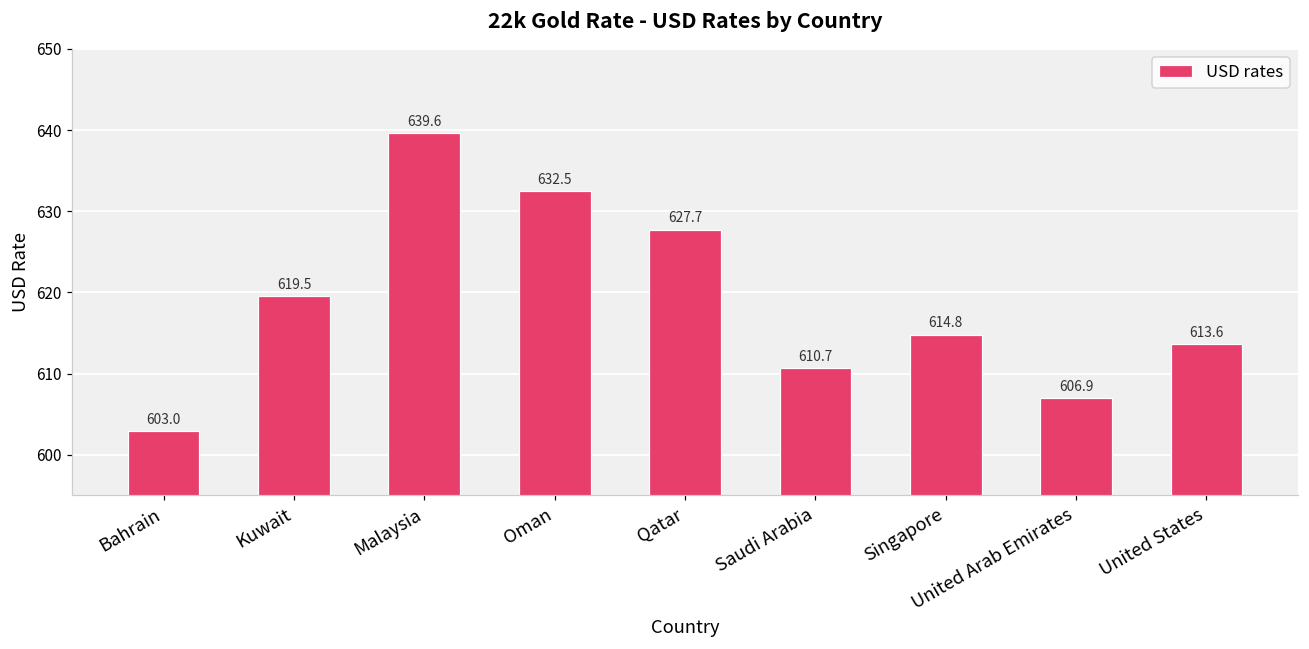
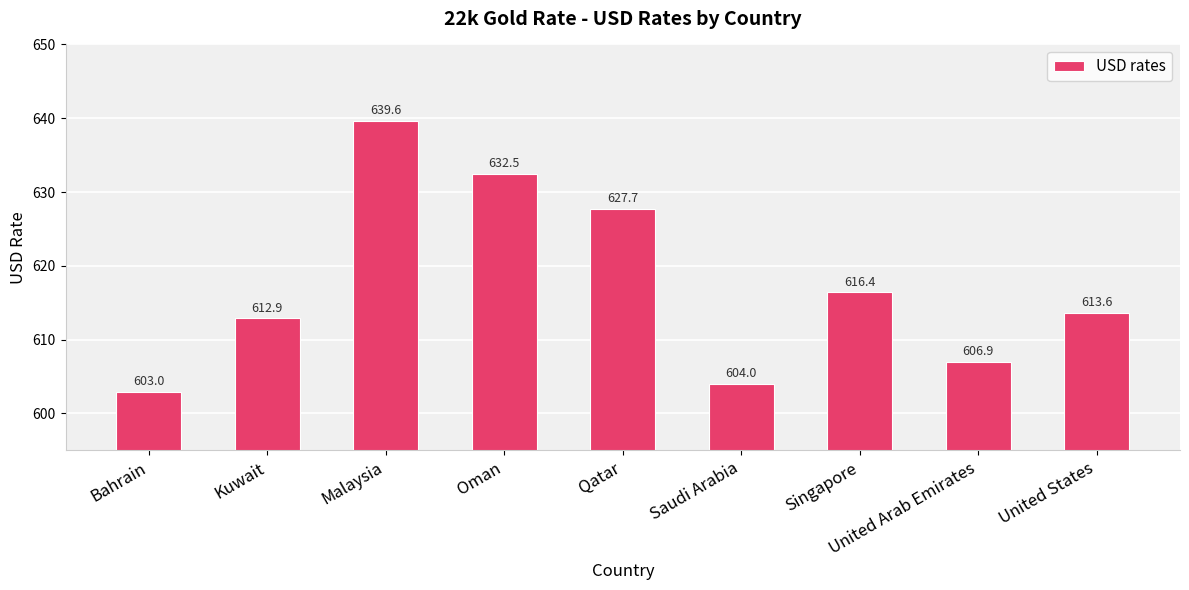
Kuwait: 619.5 -> 612.9
Saudi Arabia: 610.7 -> 604.0
Singapore: 614.8 -> 616.4
